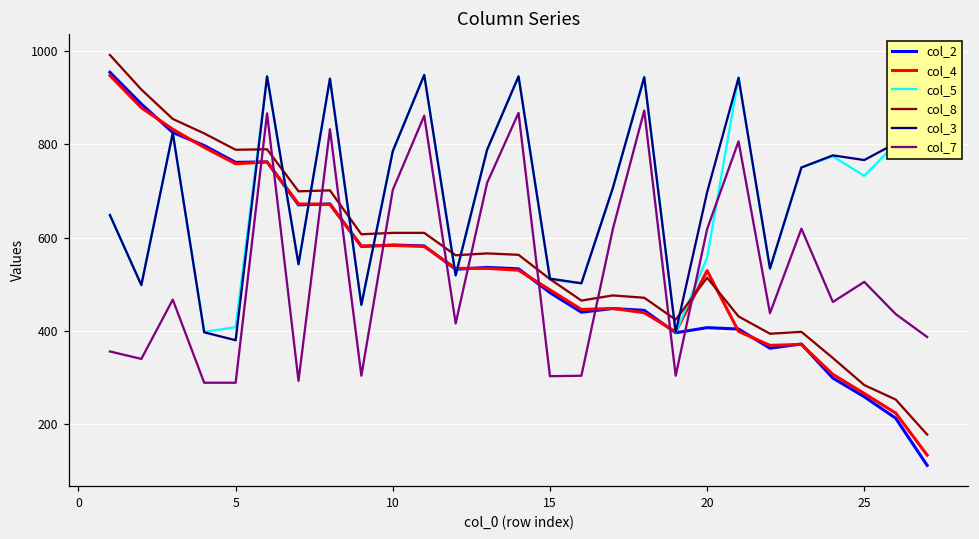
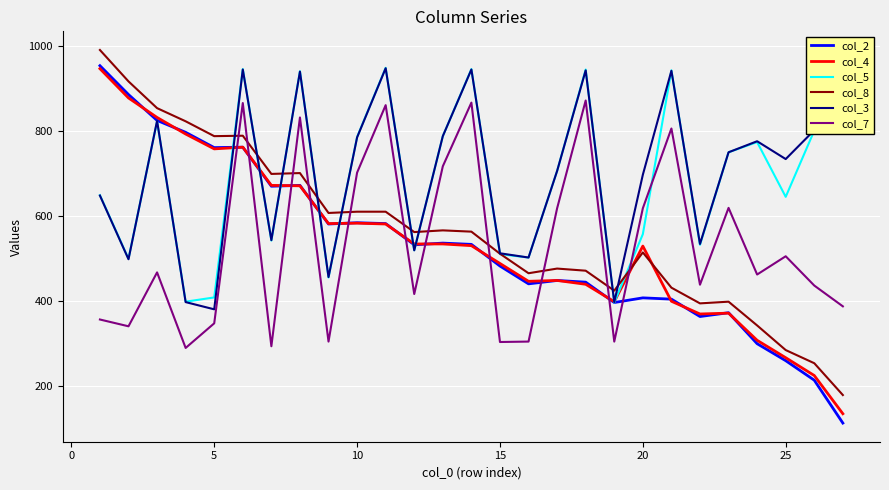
col_7, 5: 290 -> 350
col_5, 25: 730 -> 650
col_3, 25: 770 -> 730
